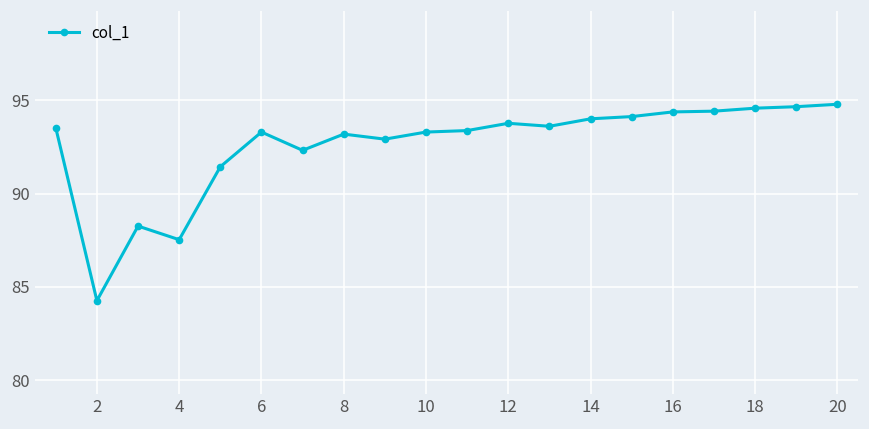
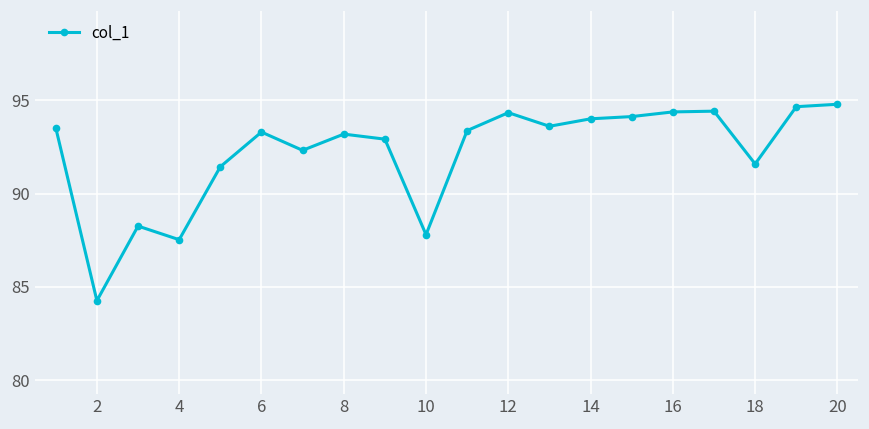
10: 93.3 -> 87.8
12: 93.8 -> 94.3
18: 94.6 -> 91.6
